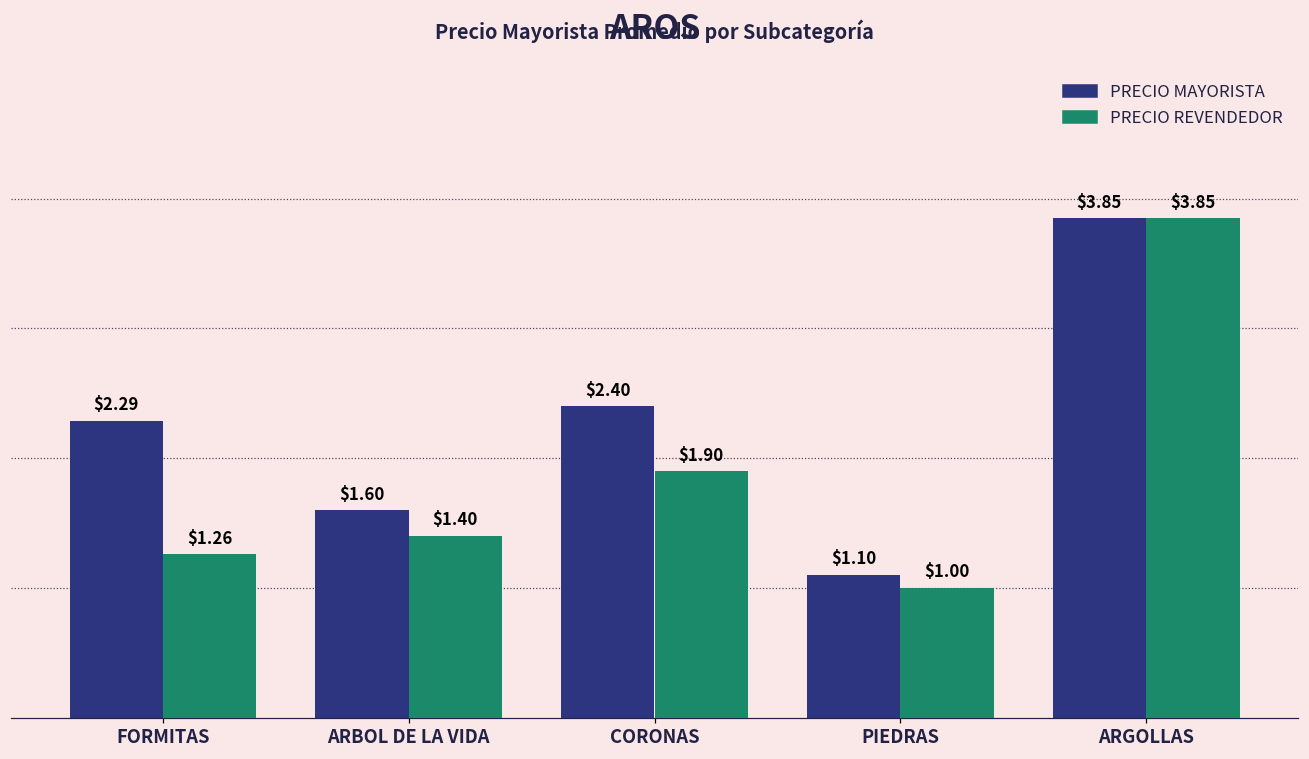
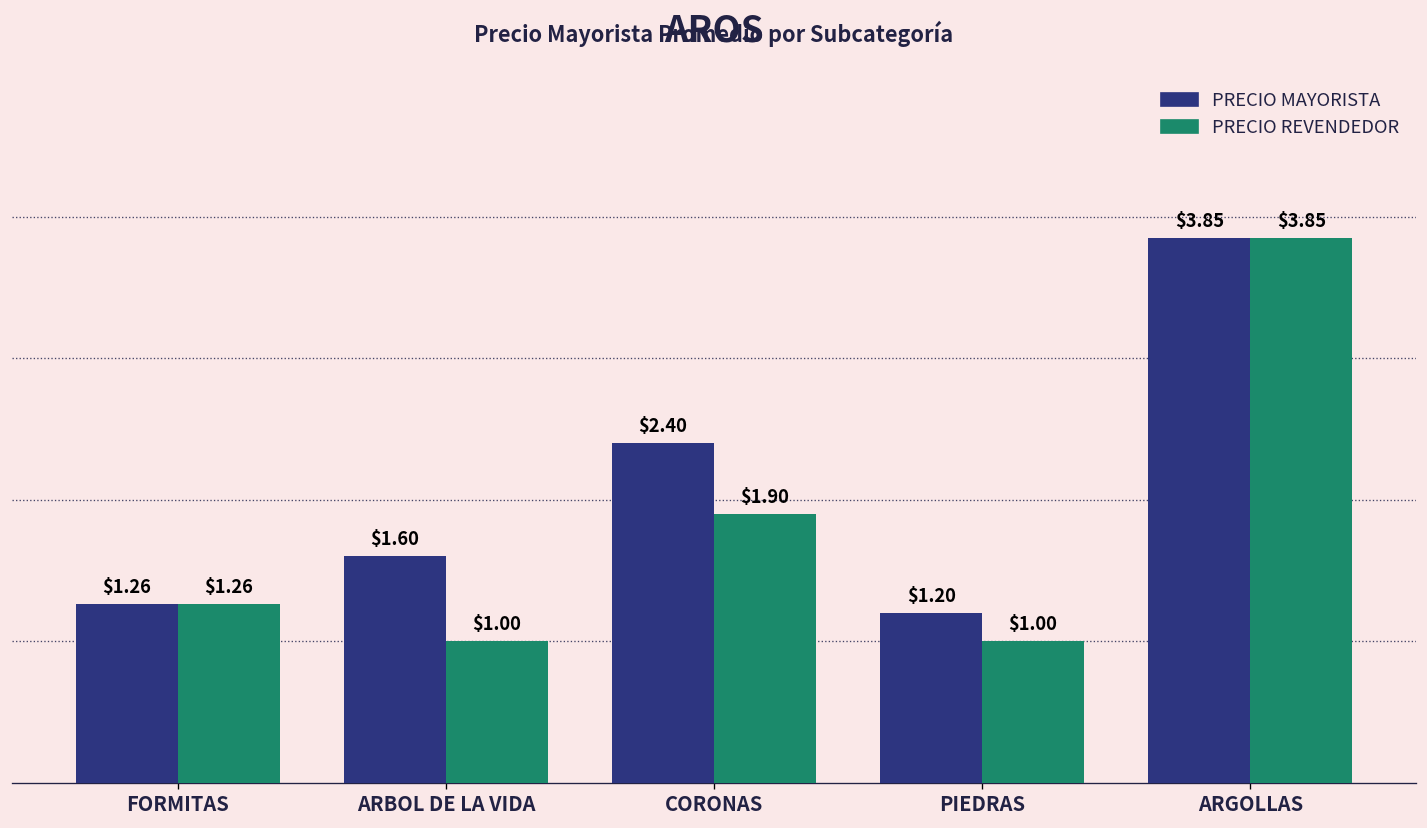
PRECIO MAYORISTA, FORMITAS: $2.29 -> $1.26
PRECIO REVENDEDOR, ARBOL DE LA VIDA: $1.40 -> $1.00
PRECIO MAYORISTA, PIEDRAS: $1.10 -> $1.20
